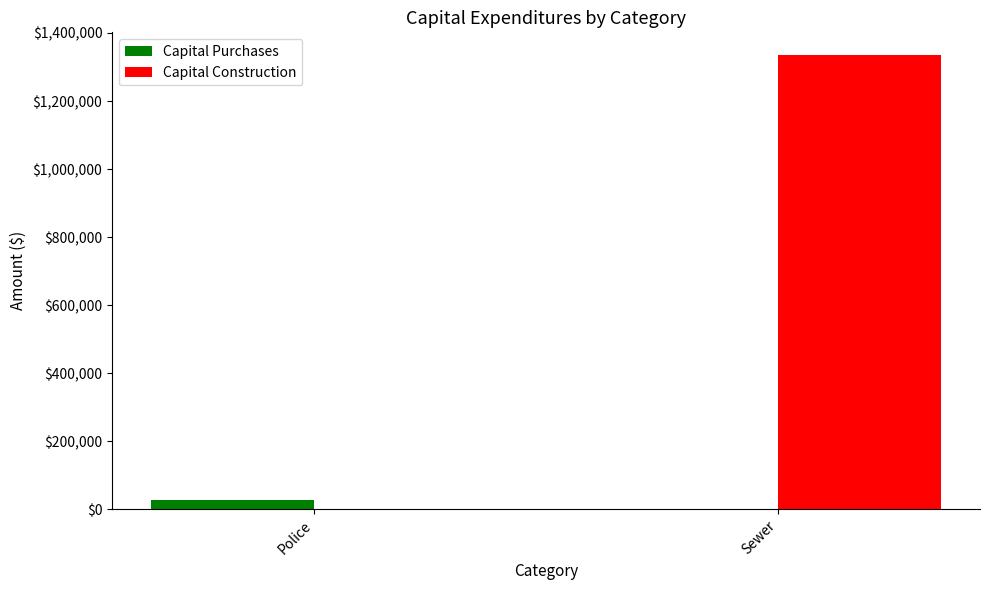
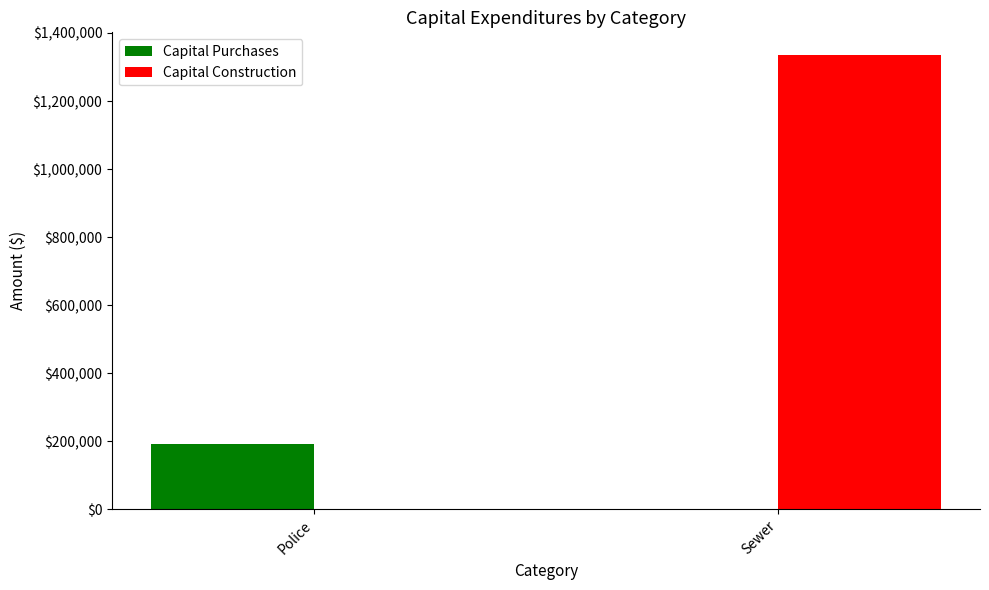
Capital Purchases, Police: $30,000 -> $190,000
